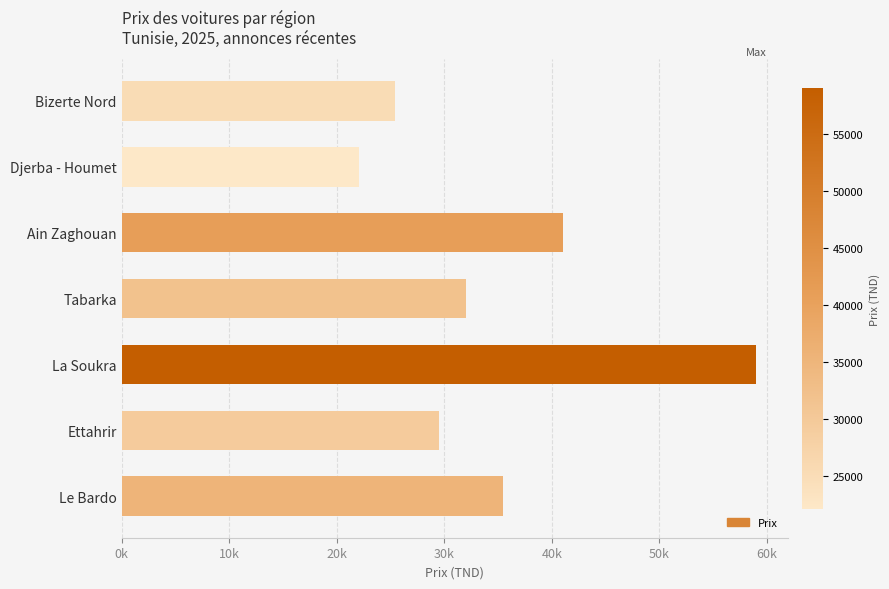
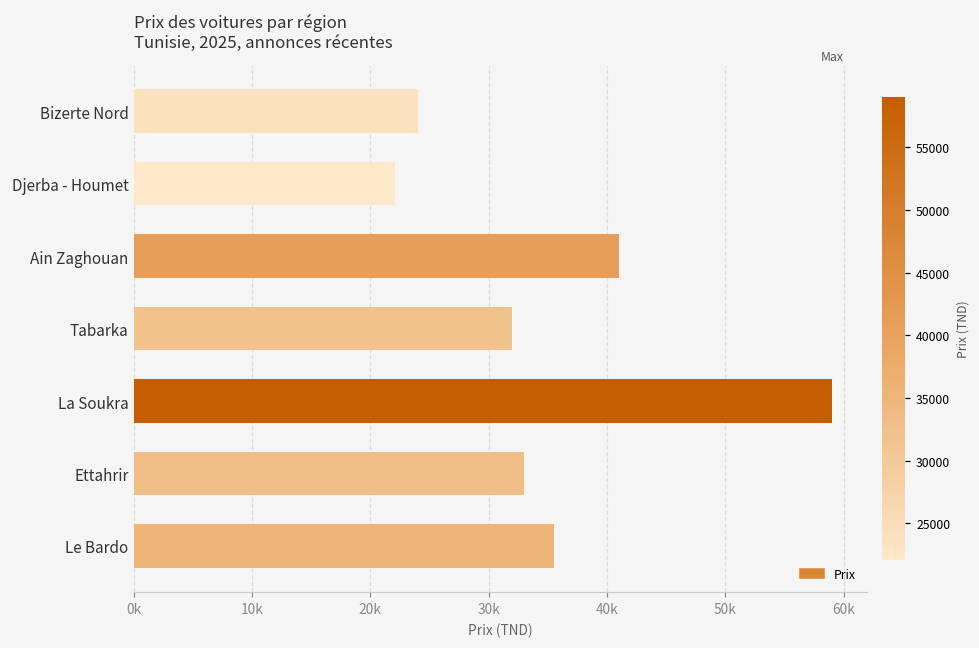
Bizerte Nord: 25400 -> 24000
Ettahrir: 29500 -> 33000
